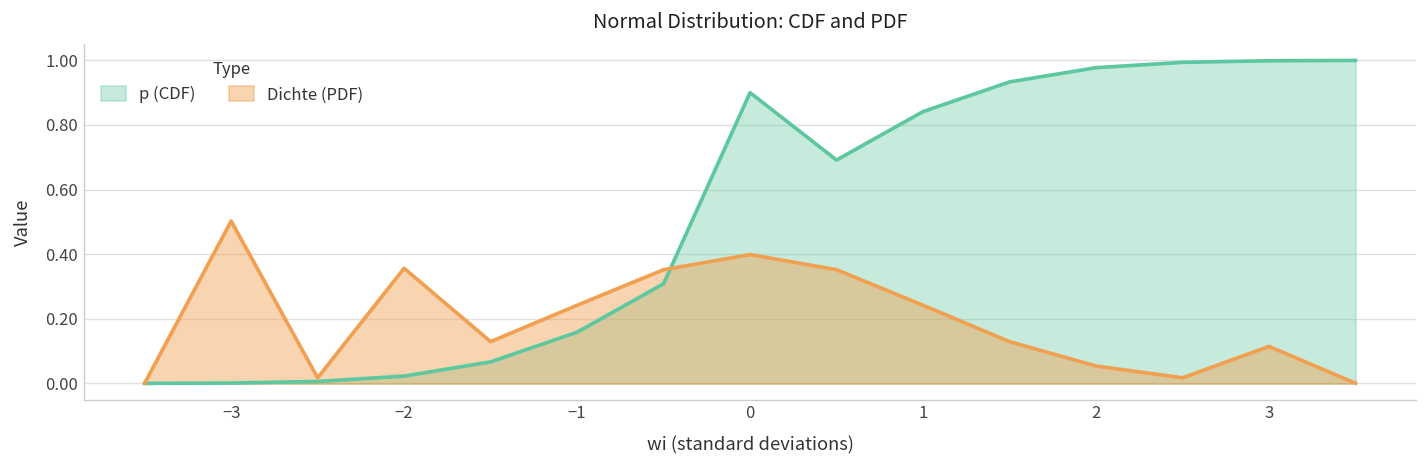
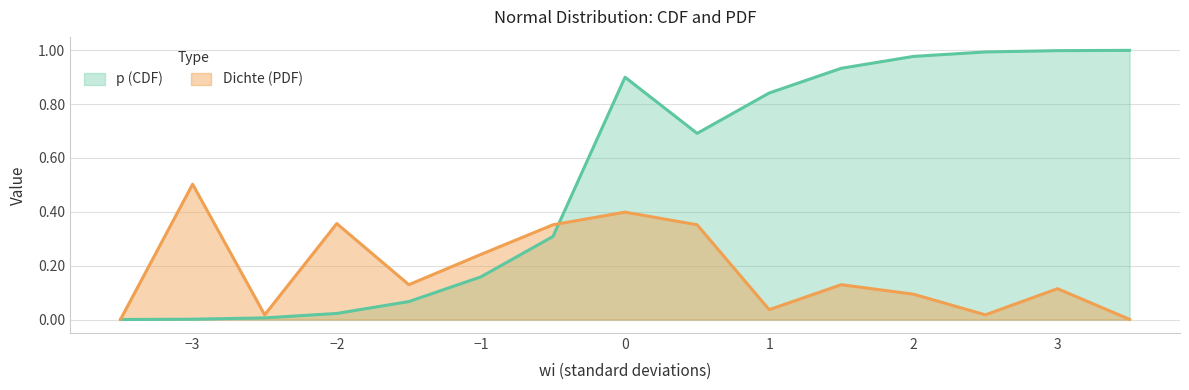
Dichte (PDF), 1: 0.24 -> 0.04
Dichte (PDF), 2: 0.05 -> 0.09
